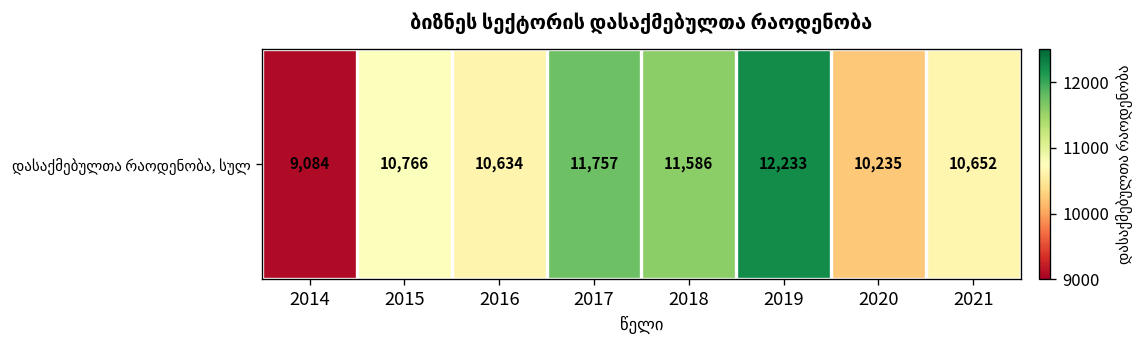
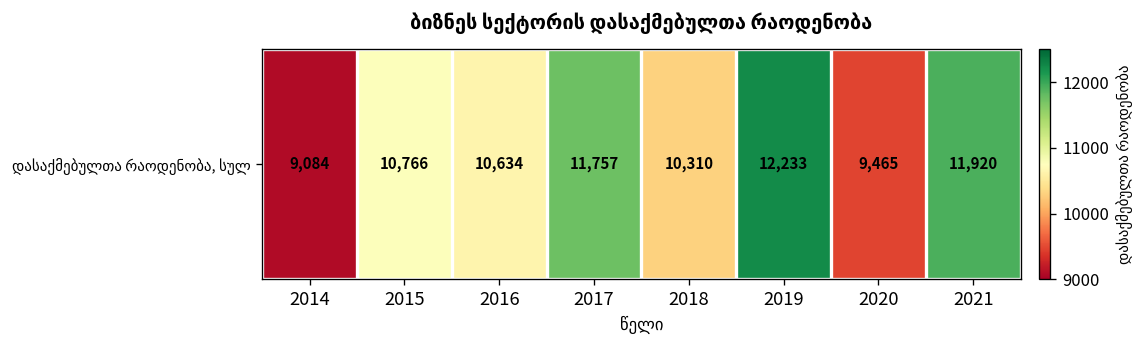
დასაქმებულთა რაოდენობა, სულ, 2018: 11,586 -> 10,310
დასაქმებულთა რაოდენობა, სულ, 2020: 10,235 -> 9,465
დასაქმებულთა რაოდენობა, სულ, 2021: 10,652 -> 11,920
